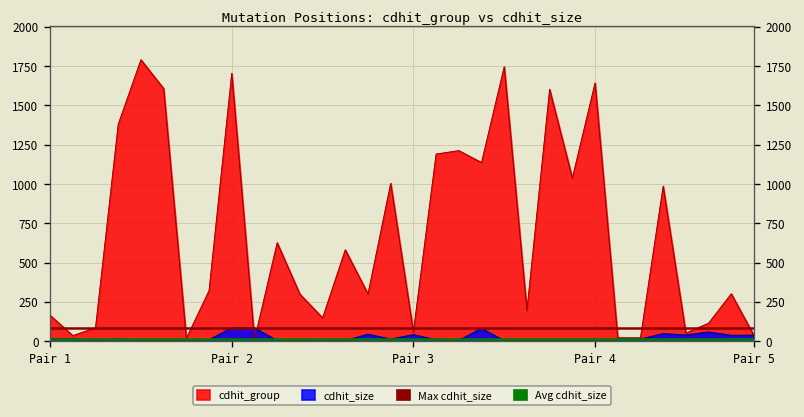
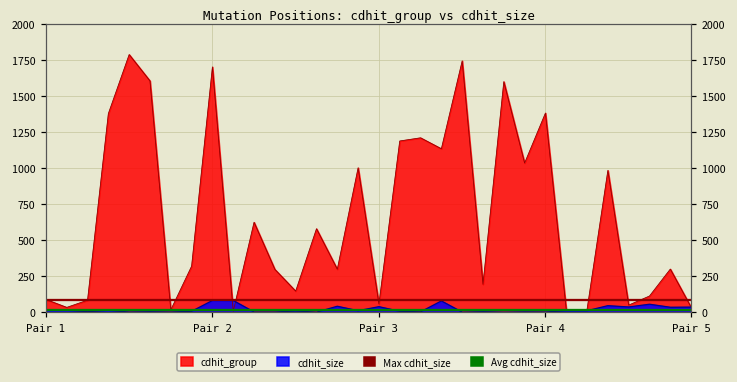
cdhit_group, Pair 1: 160 -> 90
cdhit_group, Pair 4: 1640 -> 1380
